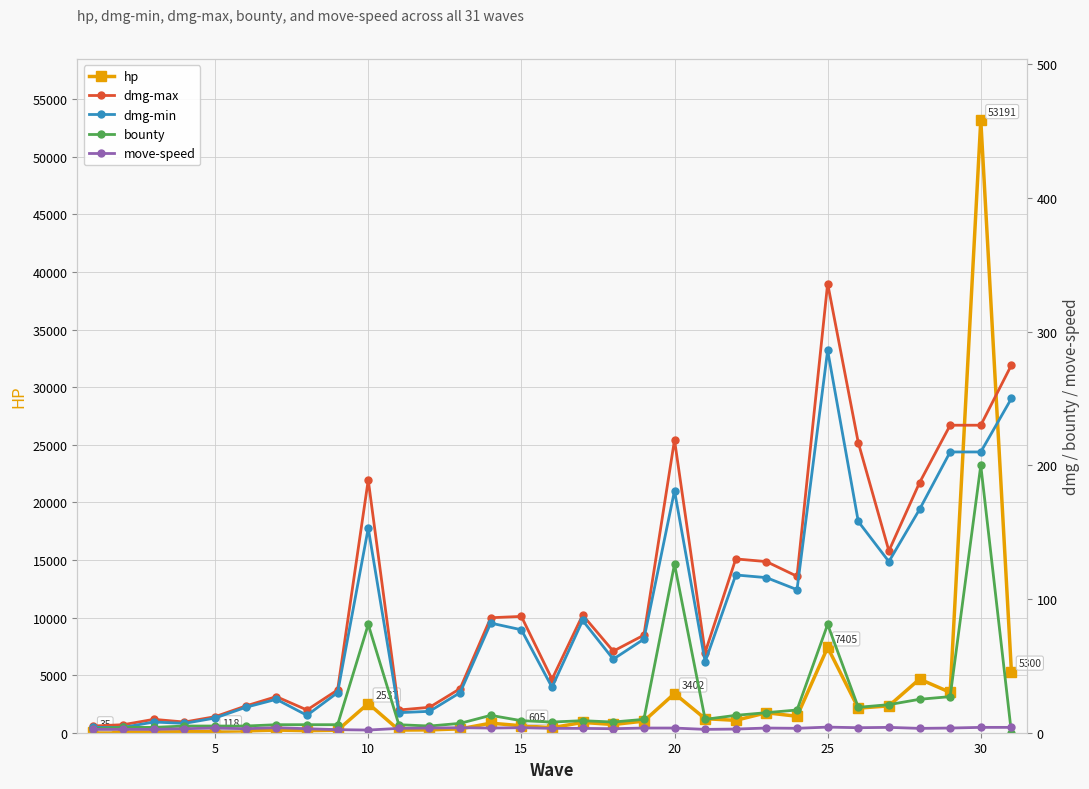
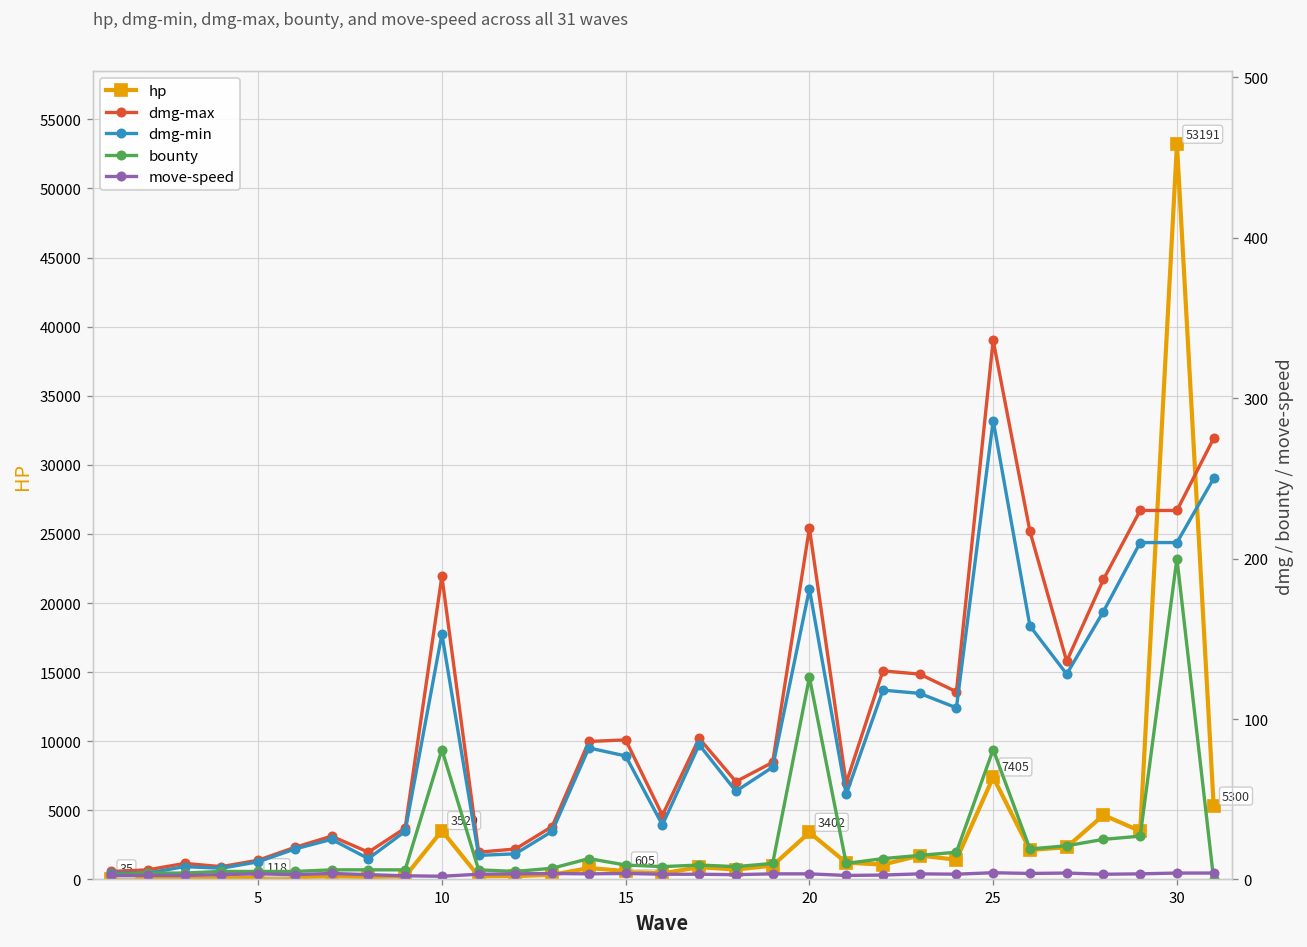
hp, 10: 2537 -> 3529
